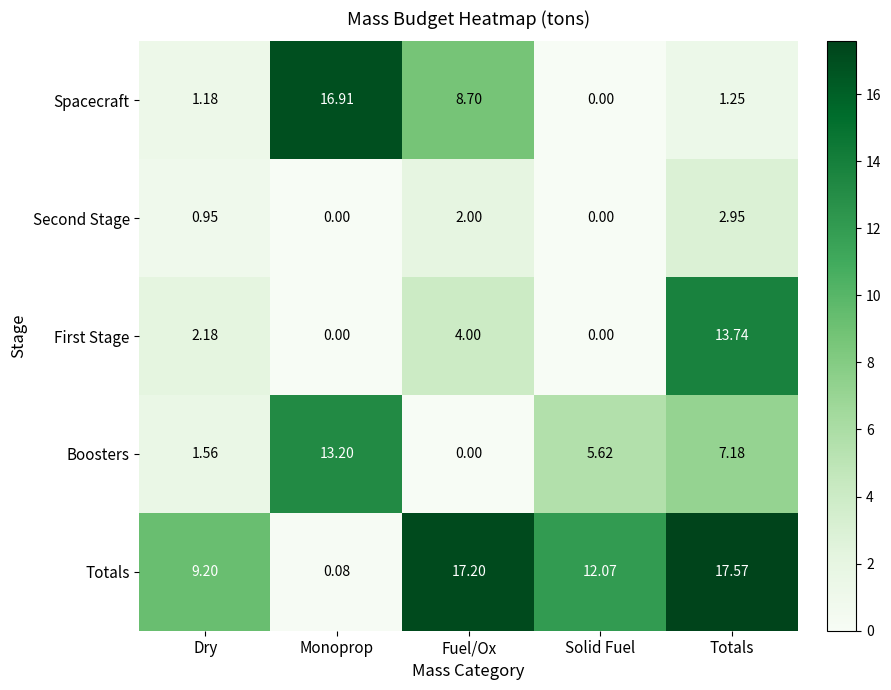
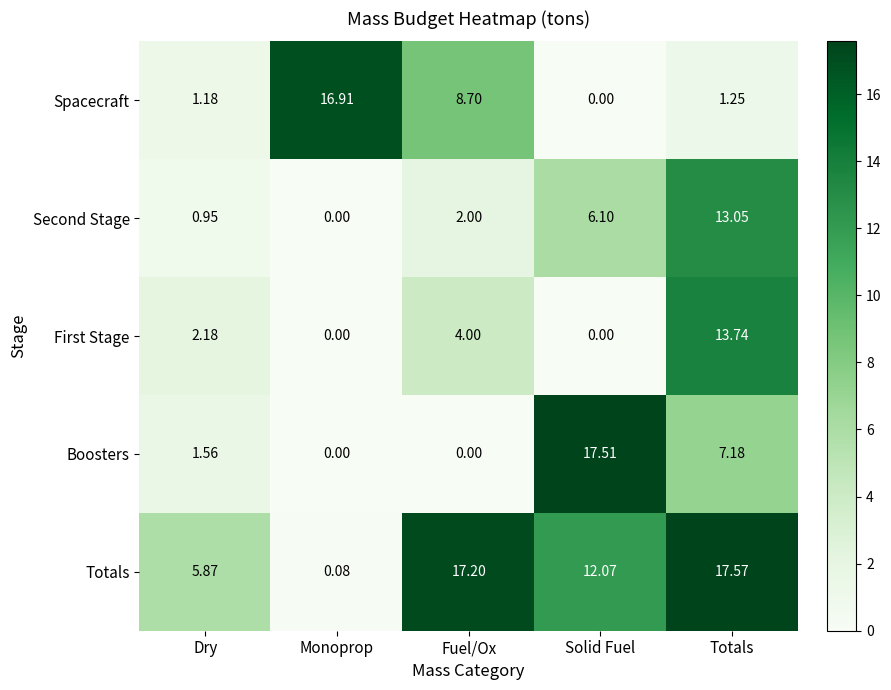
Second Stage, Solid Fuel: 0.00 -> 6.10
Second Stage, Totals: 2.95 -> 13.05
Boosters, Monoprop: 13.20 -> 0.00
Boosters, Solid Fuel: 5.62 -> 17.51
Totals, Dry: 9.20 -> 5.87
